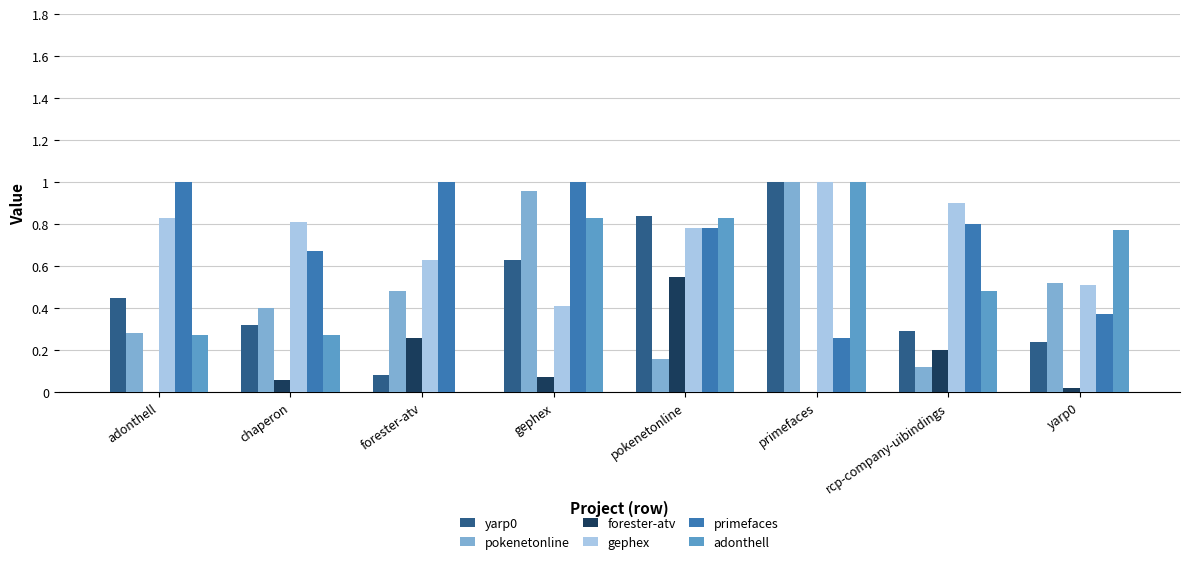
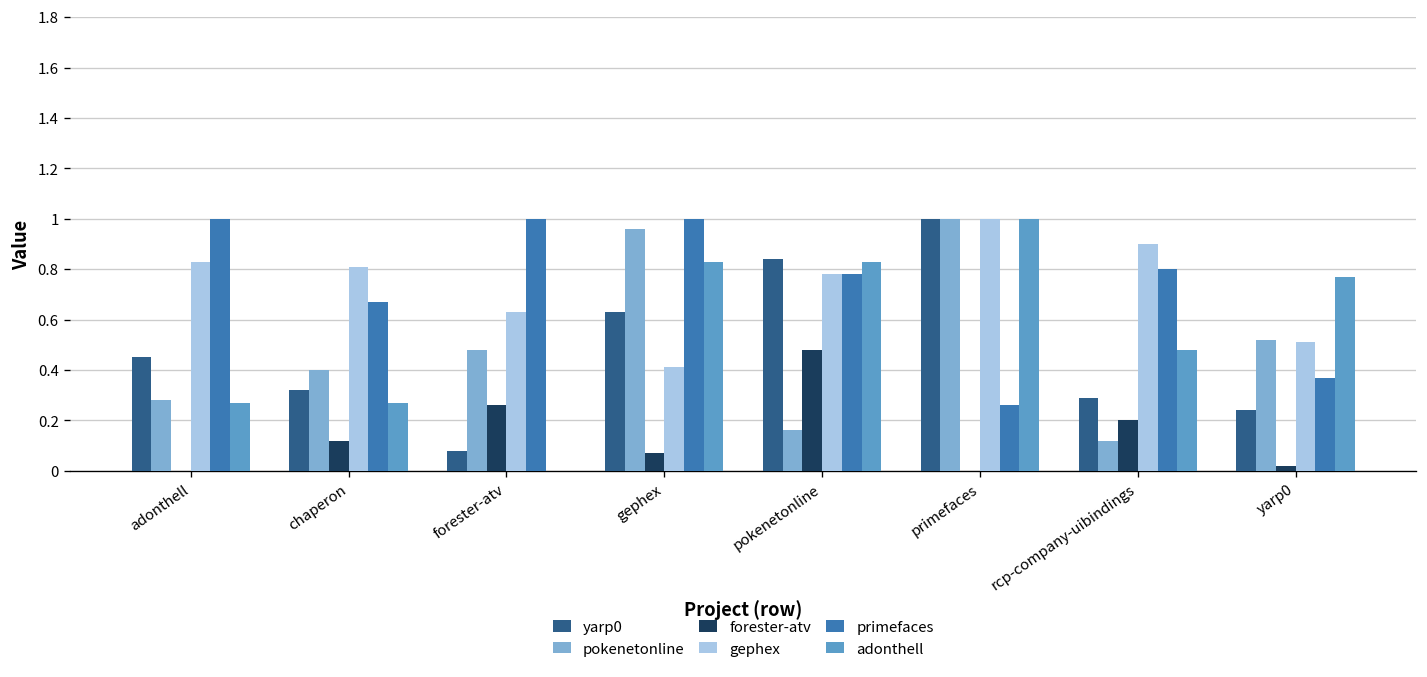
forester-atv, chaperon: 0.06 -> 0.12
forester-atv, pokenetonline: 0.55 -> 0.48
